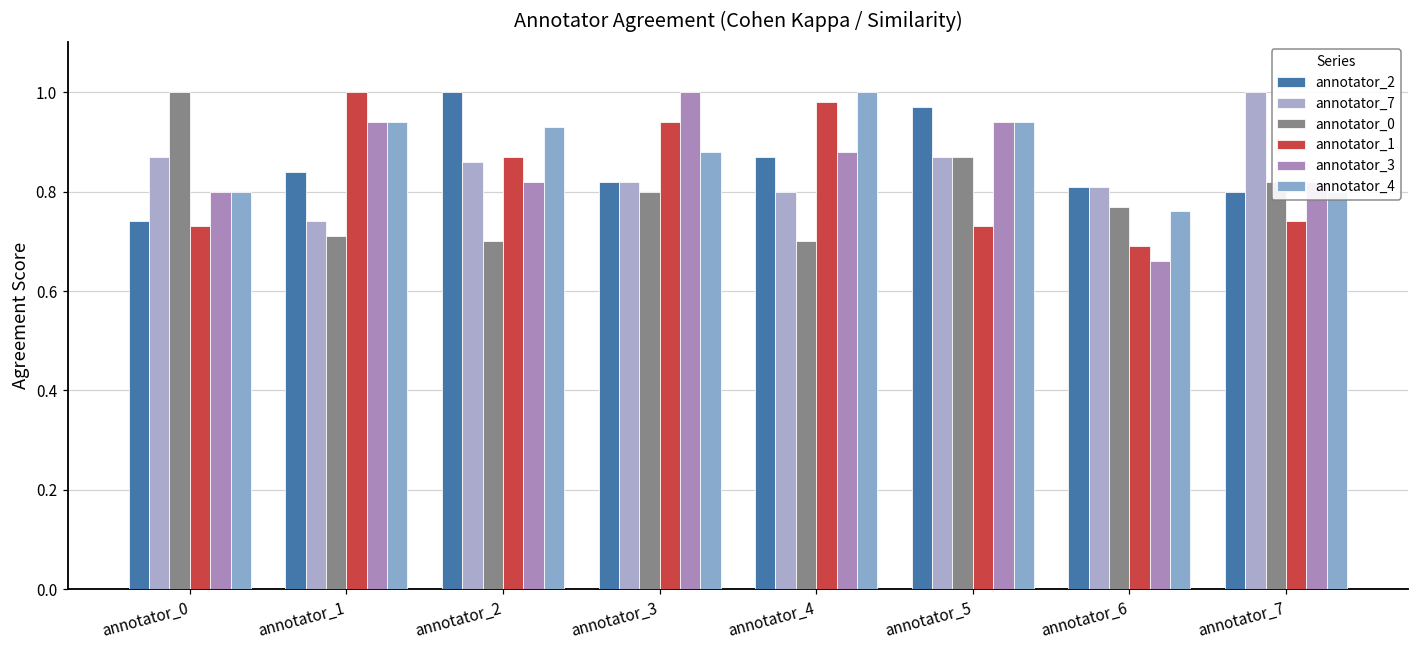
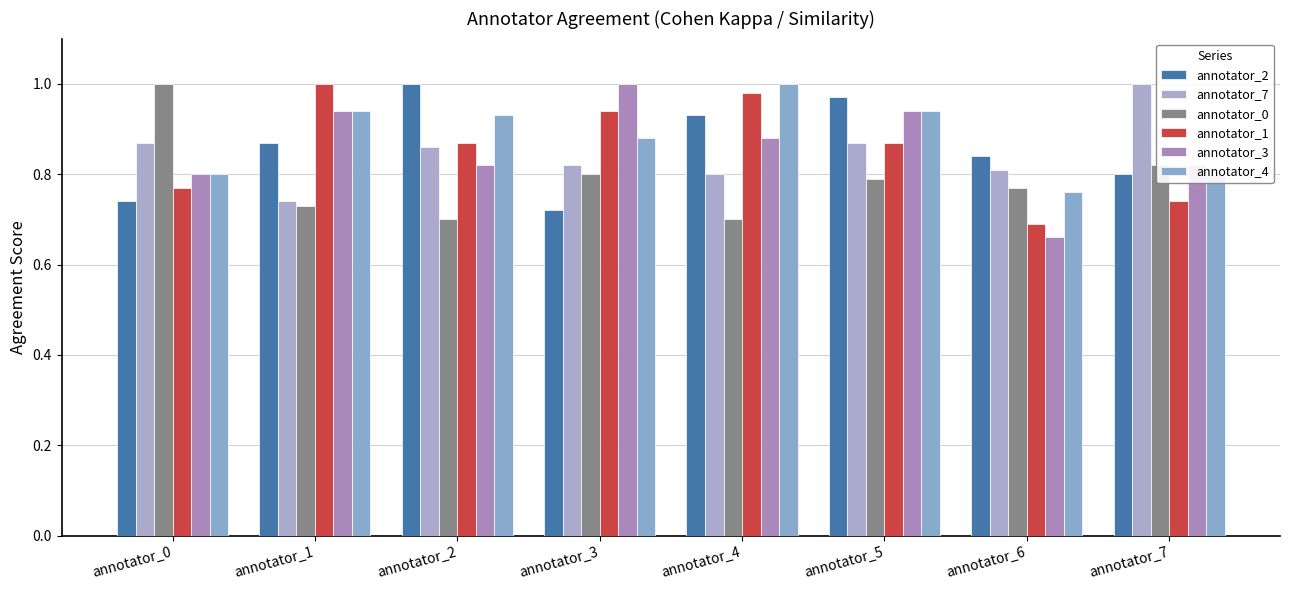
annotator_1, annotator_0: 0.73 -> 0.77
annotator_2, annotator_1: 0.84 -> 0.87
annotator_0, annotator_1: 0.71 -> 0.73
annotator_2, annotator_3: 0.82 -> 0.72
annotator_2, annotator_4: 0.87 -> 0.93
annotator_0, annotator_5: 0.87 -> 0.79
annotator_1, annotator_5: 0.73 -> 0.87
annotator_2, annotator_6: 0.81 -> 0.84
